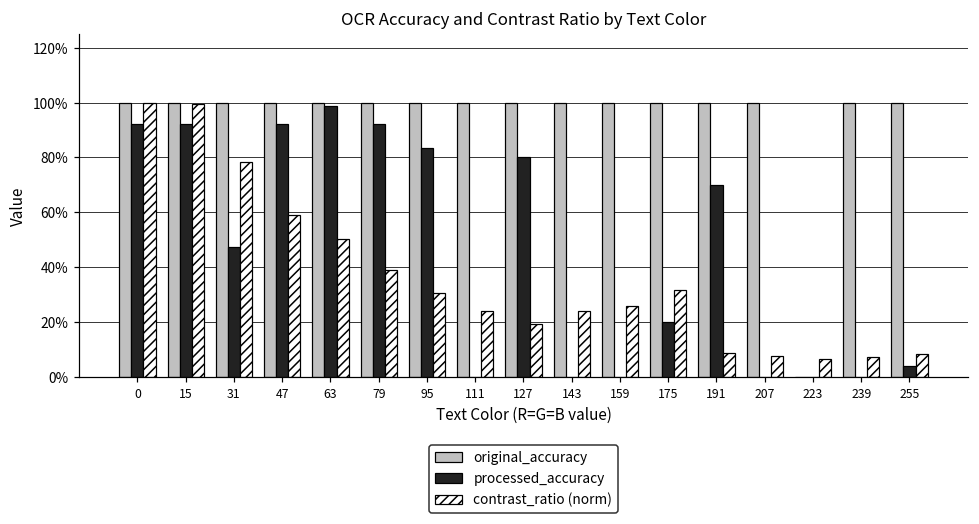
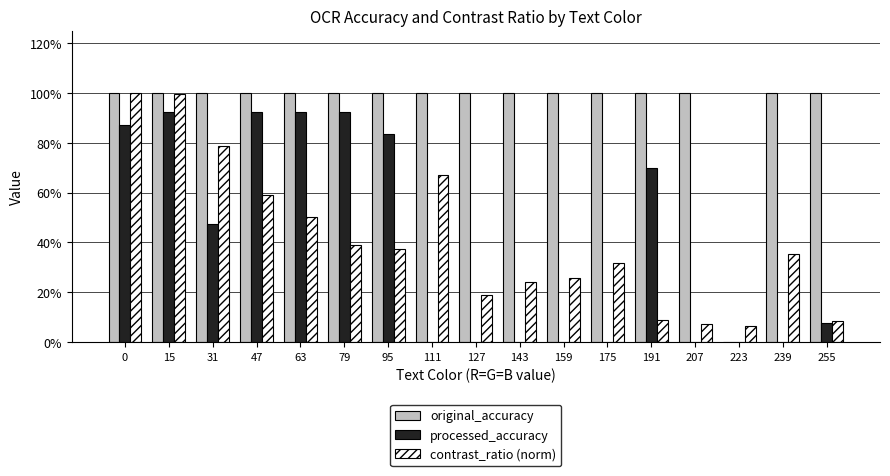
processed_accuracy, 0: 92% -> 87%
processed_accuracy, 63: 99% -> 92%
contrast_ratio (norm), 95: 30% -> 37%
contrast_ratio (norm), 111: 24% -> 67%
processed_accuracy, 127: 80% -> 0%
processed_accuracy, 175: 20% -> 0%
contrast_ratio (norm), 239: 7% -> 35%
processed_accuracy, 255: 4% -> 8%
